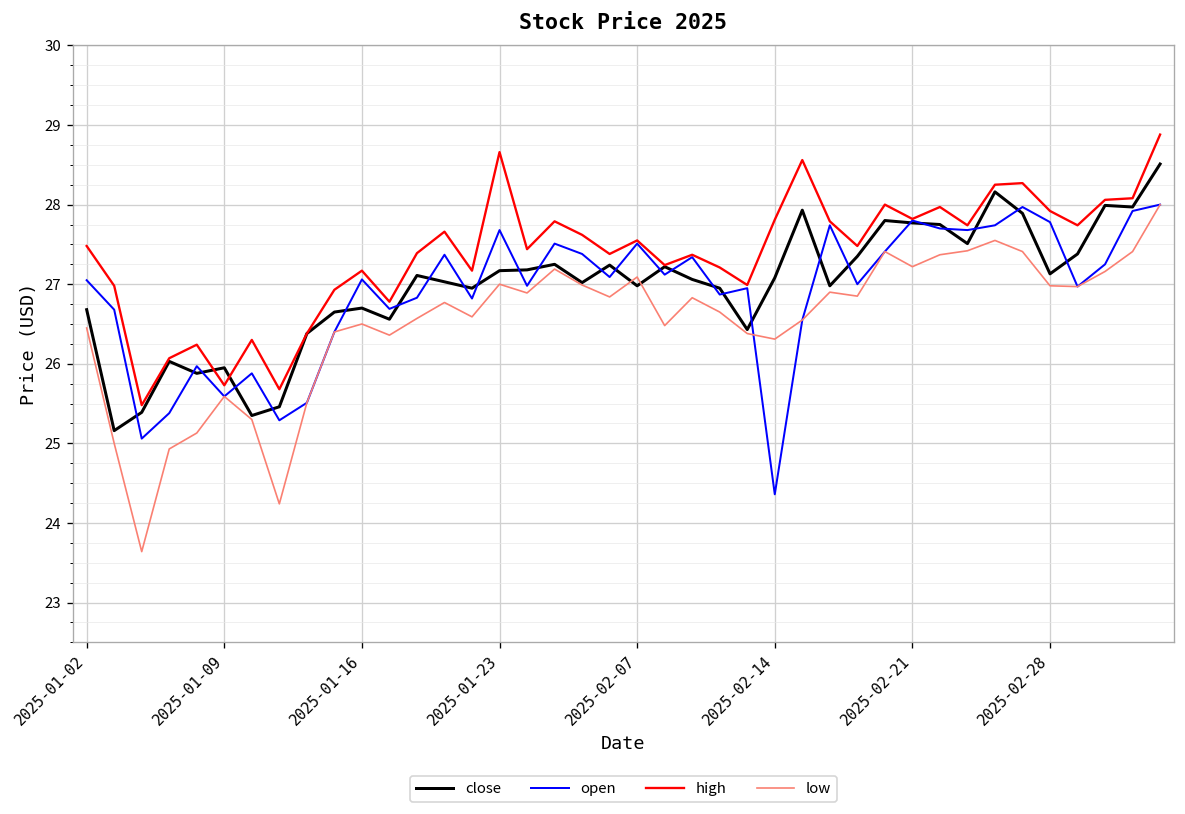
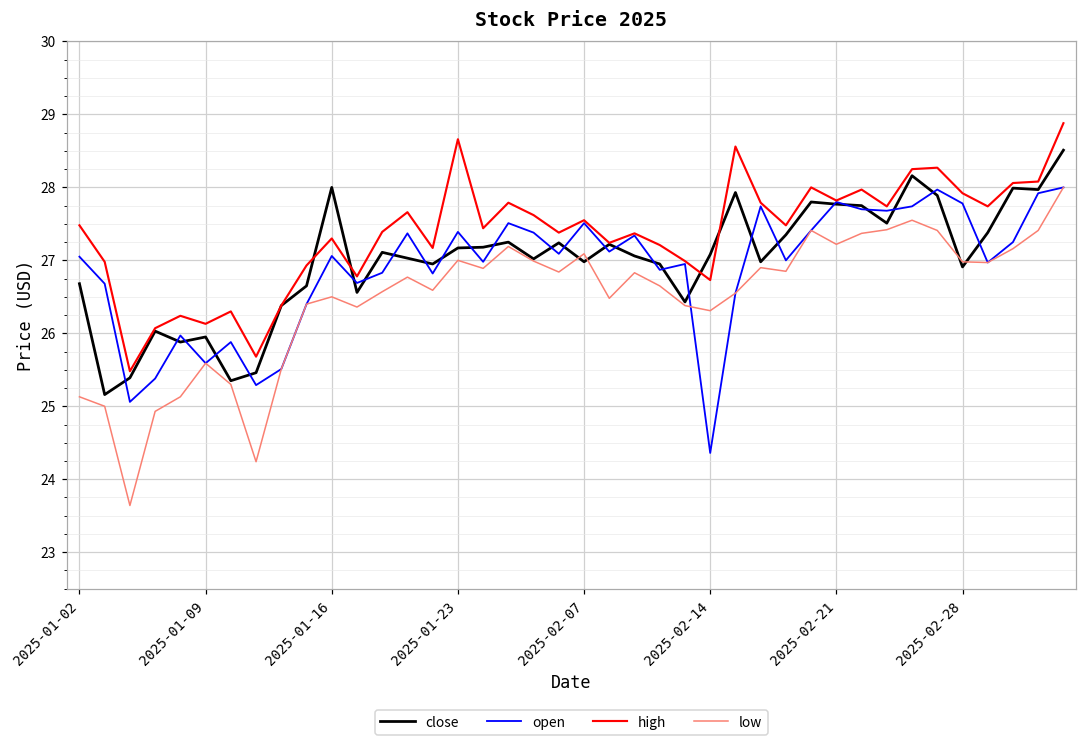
low, 2025-01-02: 26.5 -> 25.1
high, 2025-01-09: 25.7 -> 26.1
close, 2025-01-16: 26.7 -> 28.0
high, 2025-01-16: 27.2 -> 27.3
open, 2025-01-23: 27.7 -> 27.4
high, 2025-02-14: 27.8 -> 26.7
close, 2025-02-28: 27.1 -> 26.9
